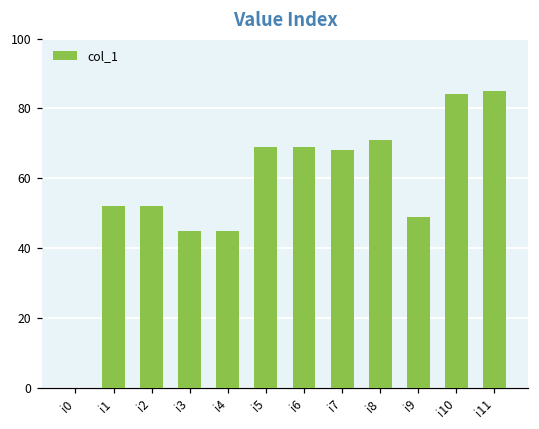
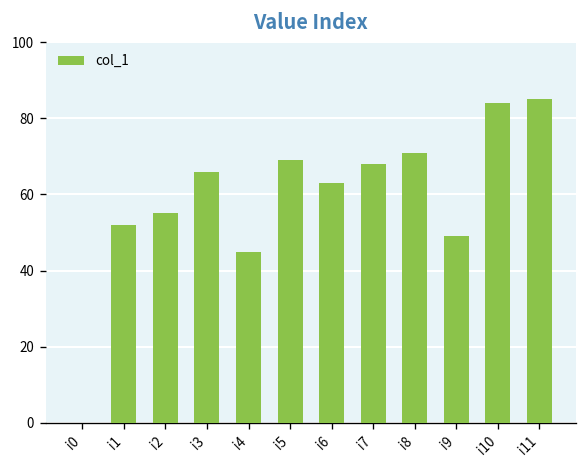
i2: 52 -> 55
i3: 45 -> 66
i6: 69 -> 63
